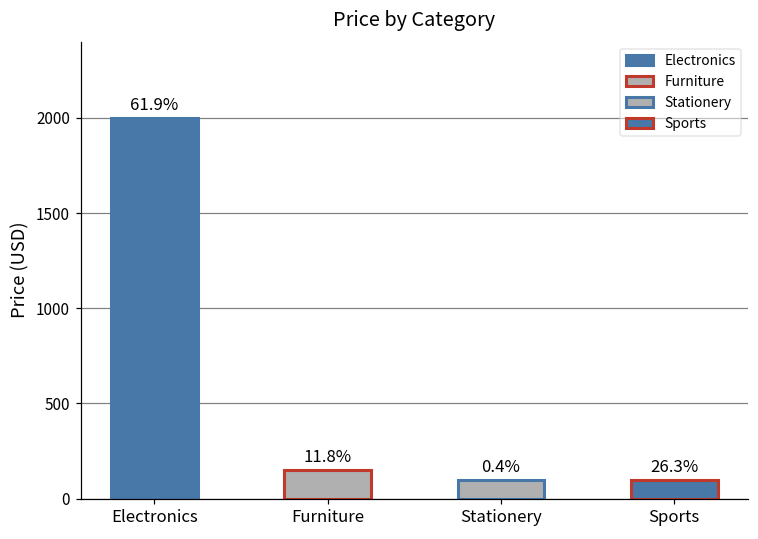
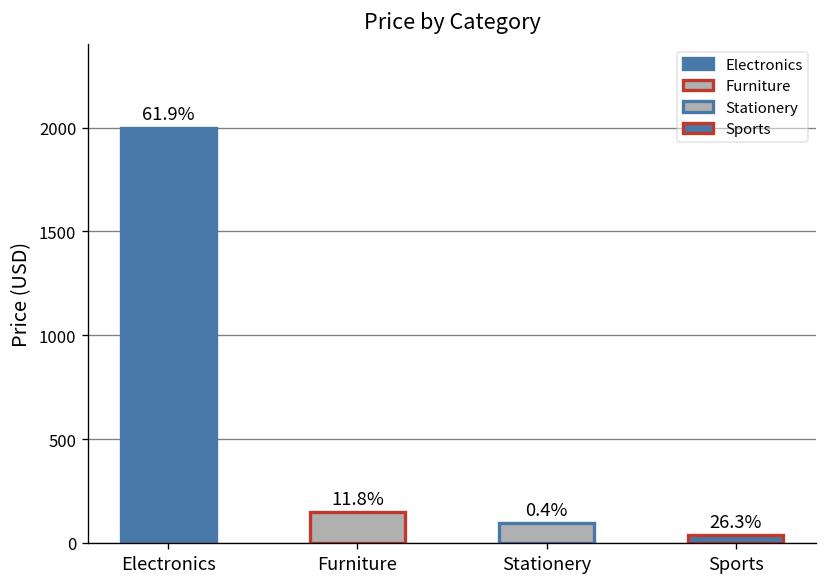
Sports: 100 -> 40
